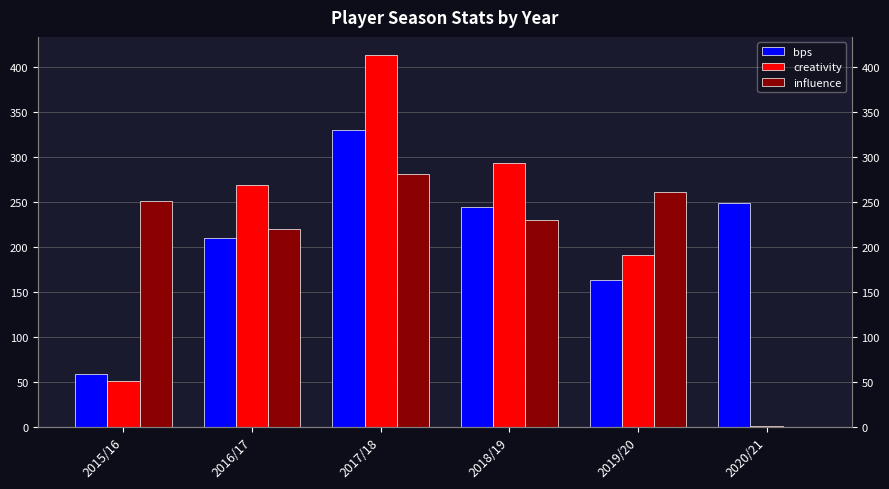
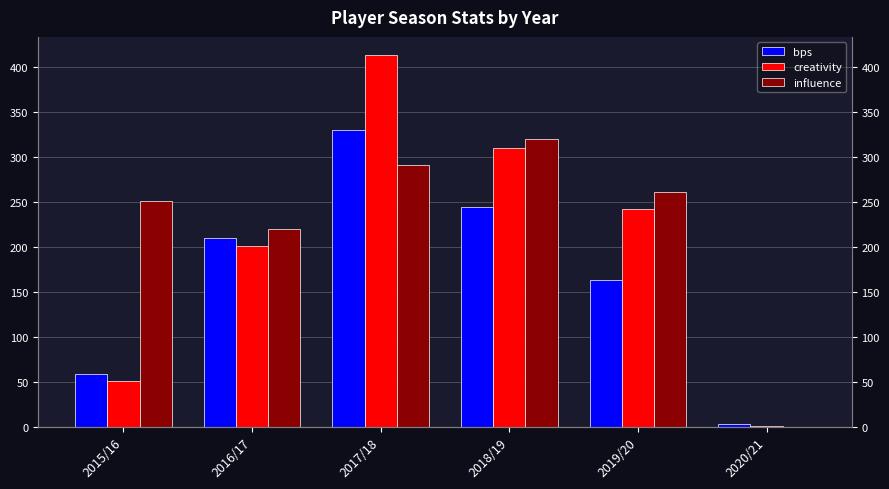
creativity, 2016/17: 270 -> 200
influence, 2017/18: 280 -> 290
creativity, 2018/19: 290 -> 310
influence, 2018/19: 230 -> 320
creativity, 2019/20: 190 -> 240
bps, 2020/21: 250 -> 0
